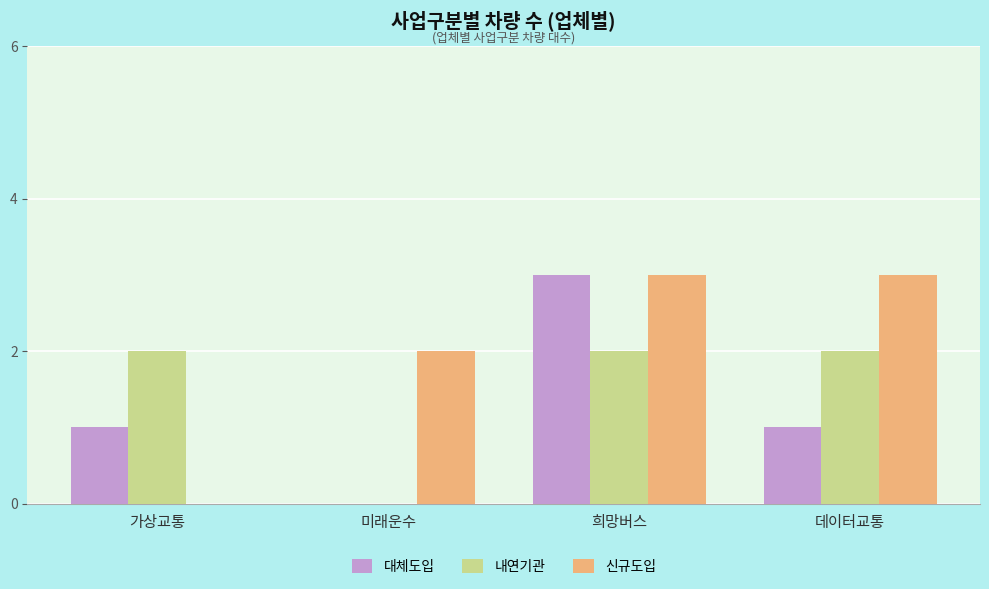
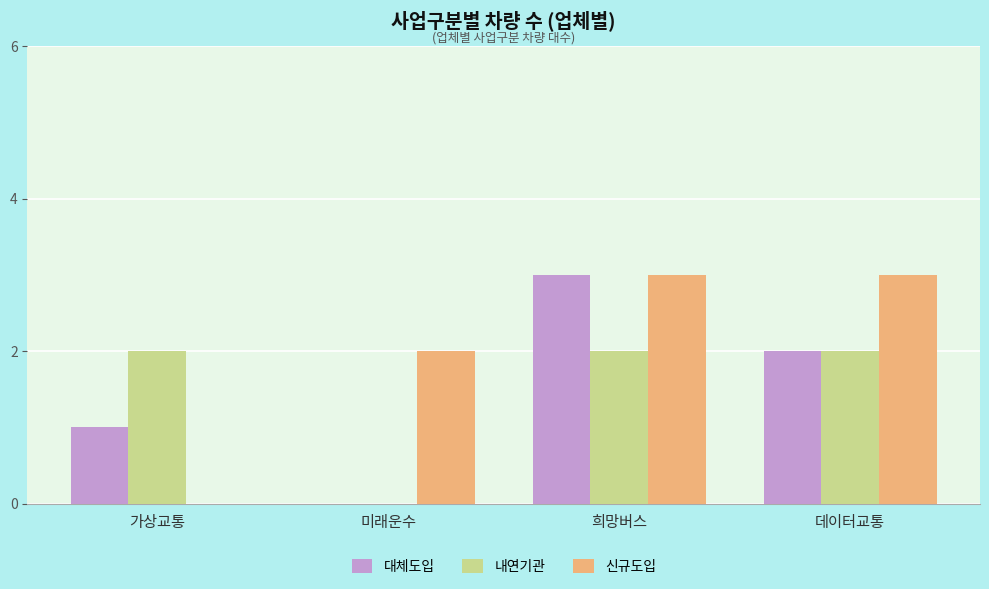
대체도입, 데이터교통: 1 -> 2
